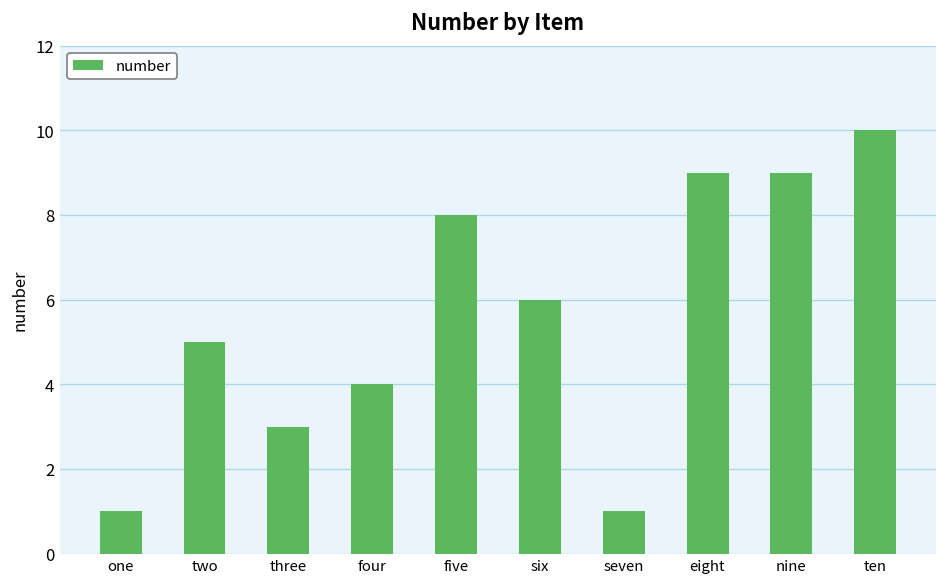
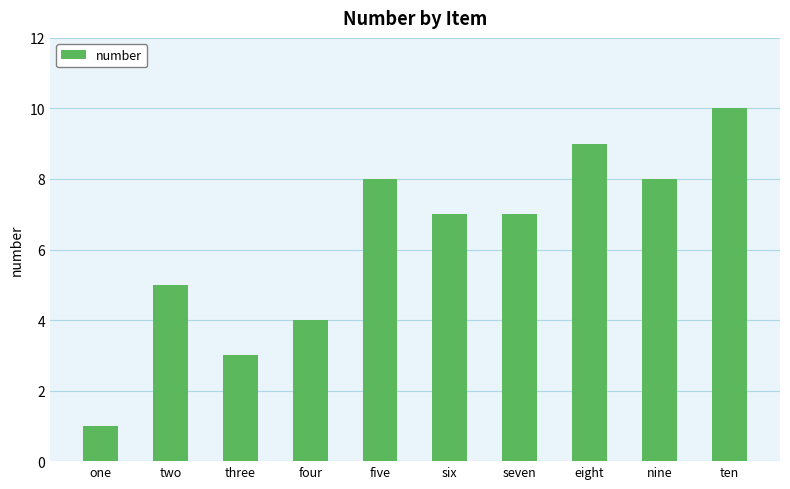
six: 6 -> 7
seven: 1 -> 7
nine: 9 -> 8
